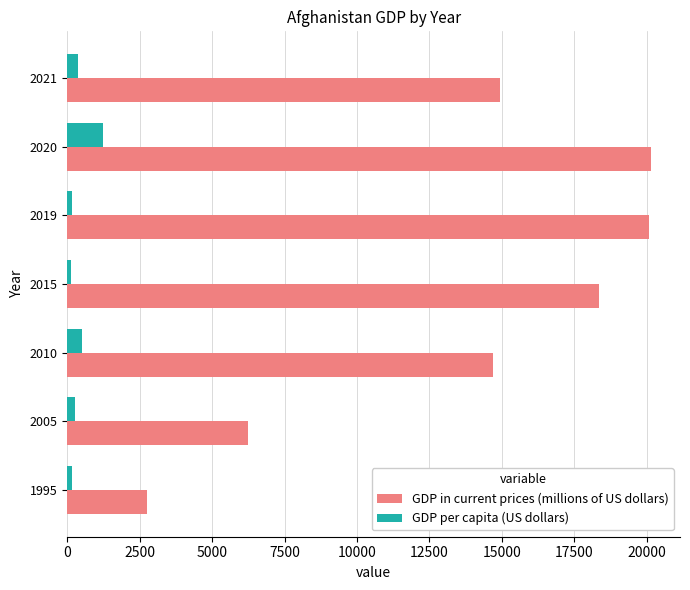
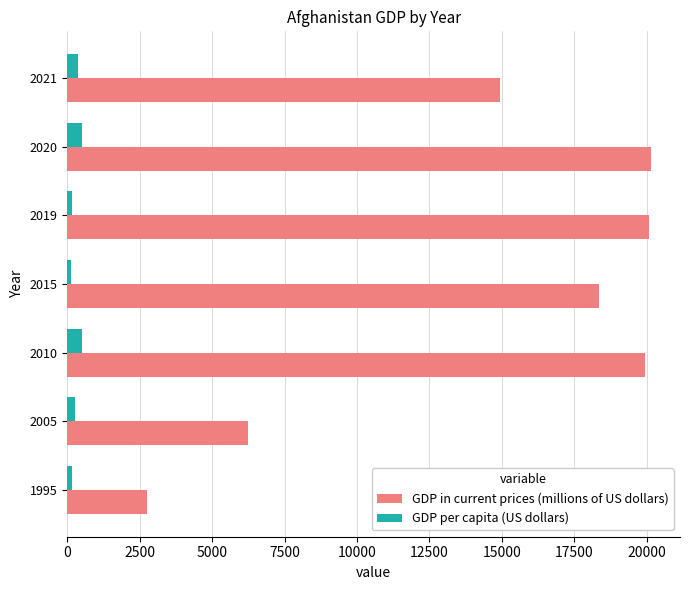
GDP per capita (US dollars), 2020: 1200 -> 500
GDP in current prices (millions of US dollars), 2010: 14700 -> 19900
